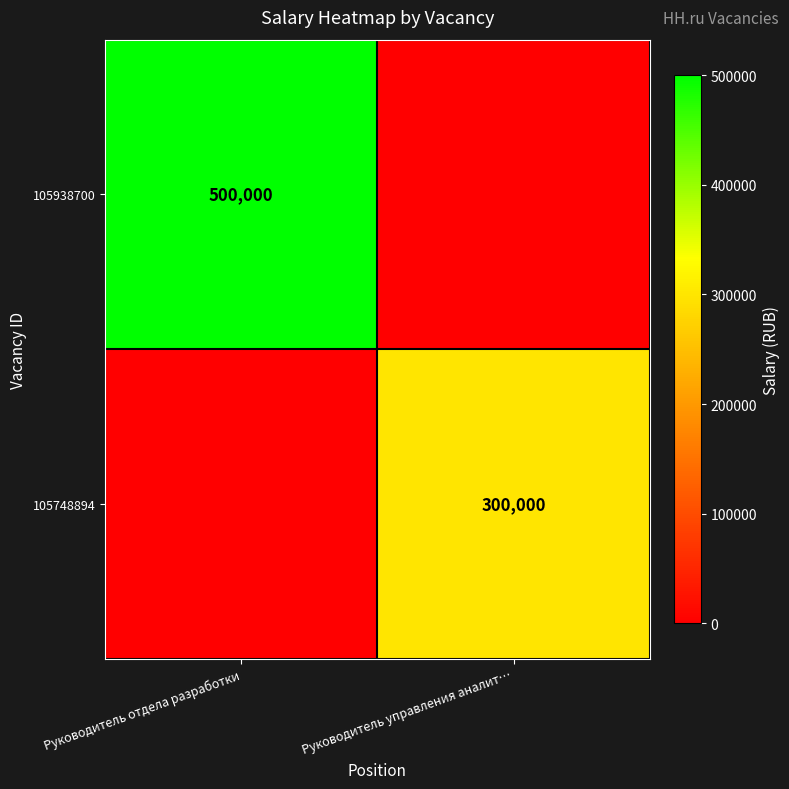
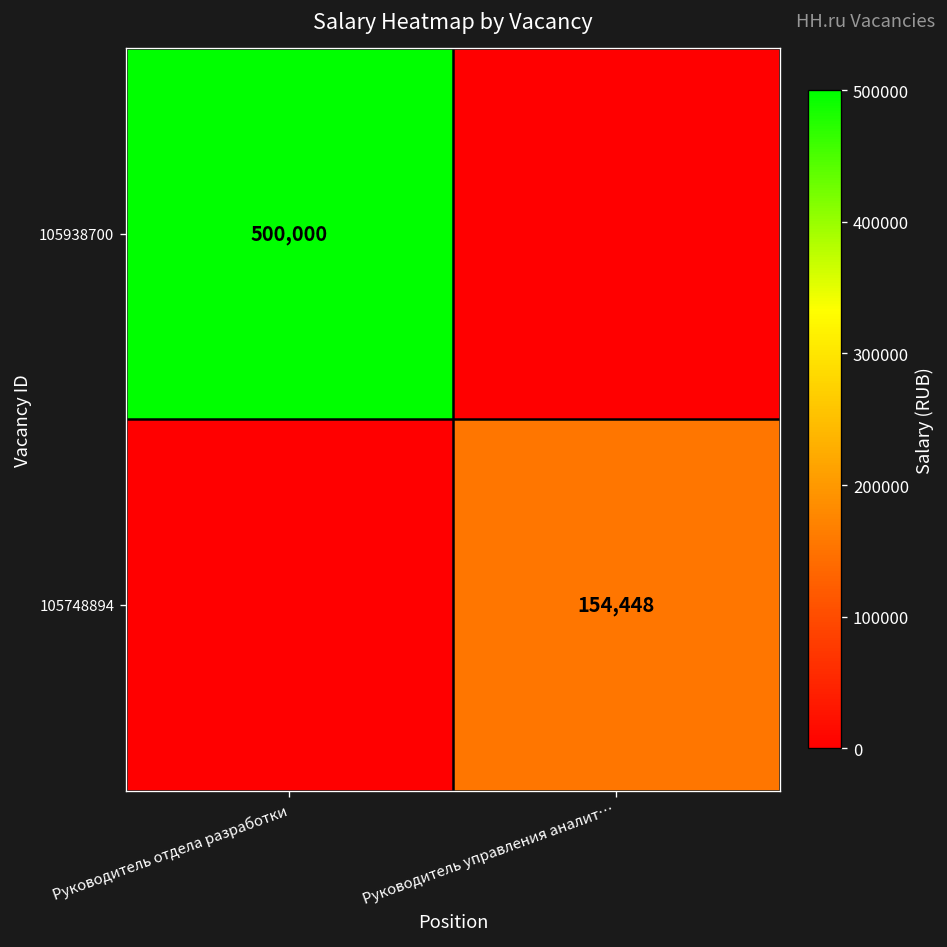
105748894, Руководитель управления аналит…: 300,000 -> 154,448
